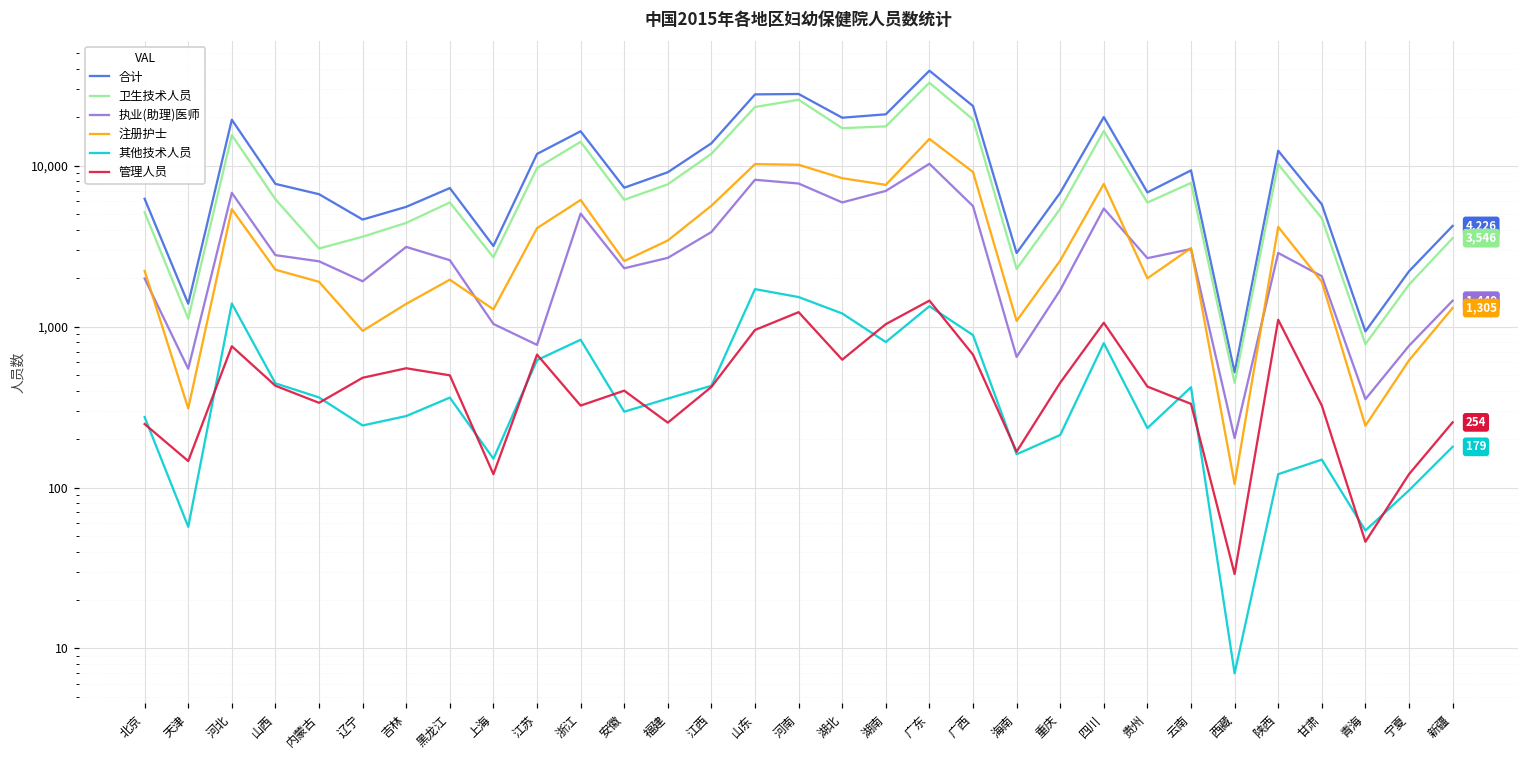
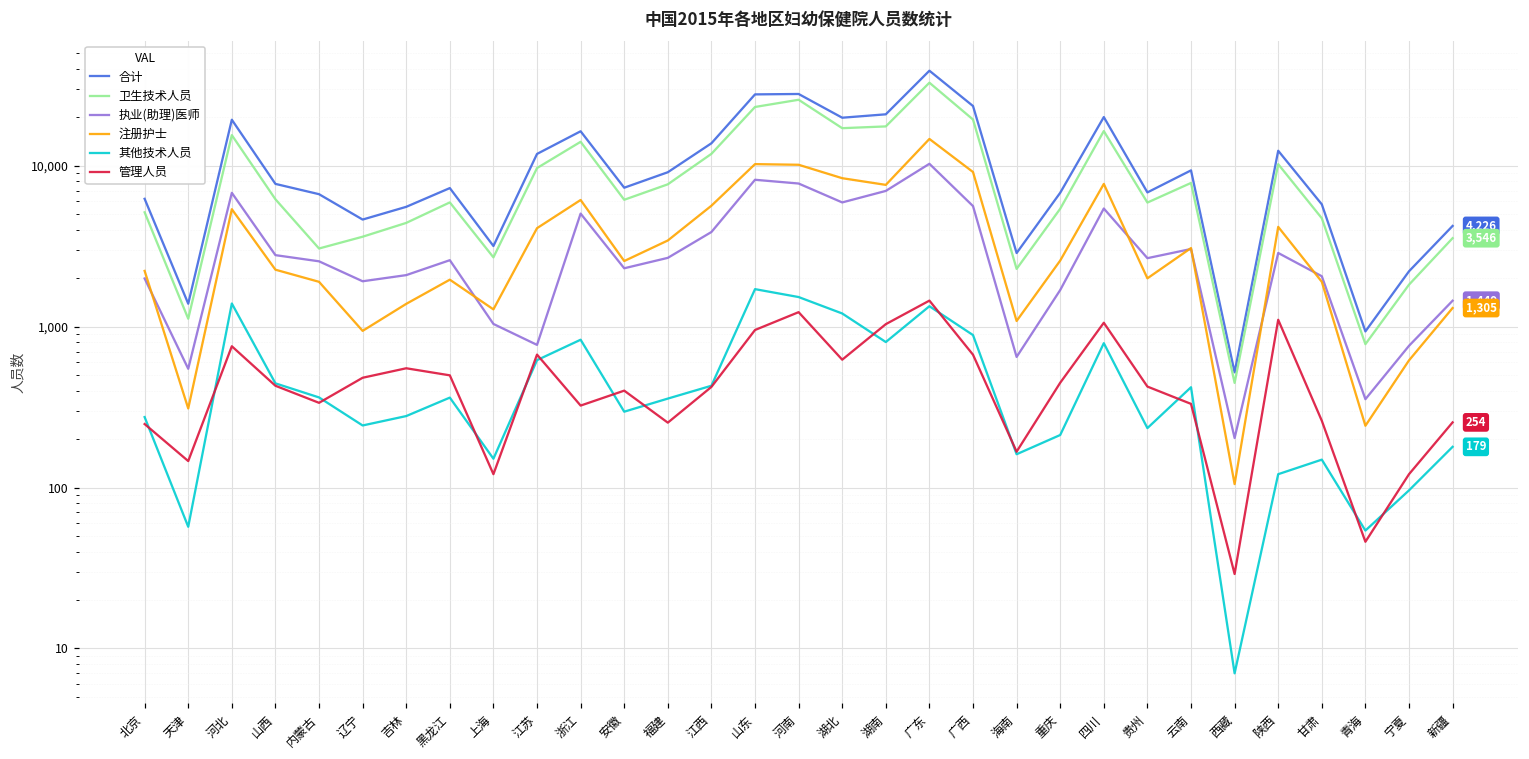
执业(助理)医师, 吉林: 3,100 -> 2,100
管理人员, 甘肃: 320 -> 260
